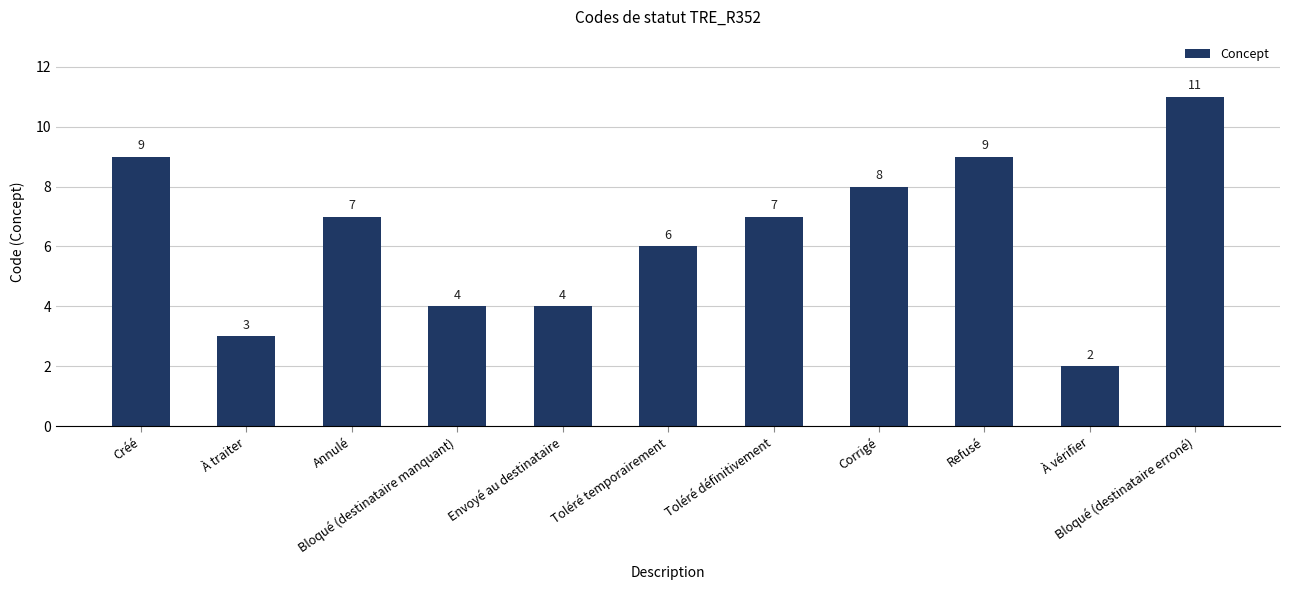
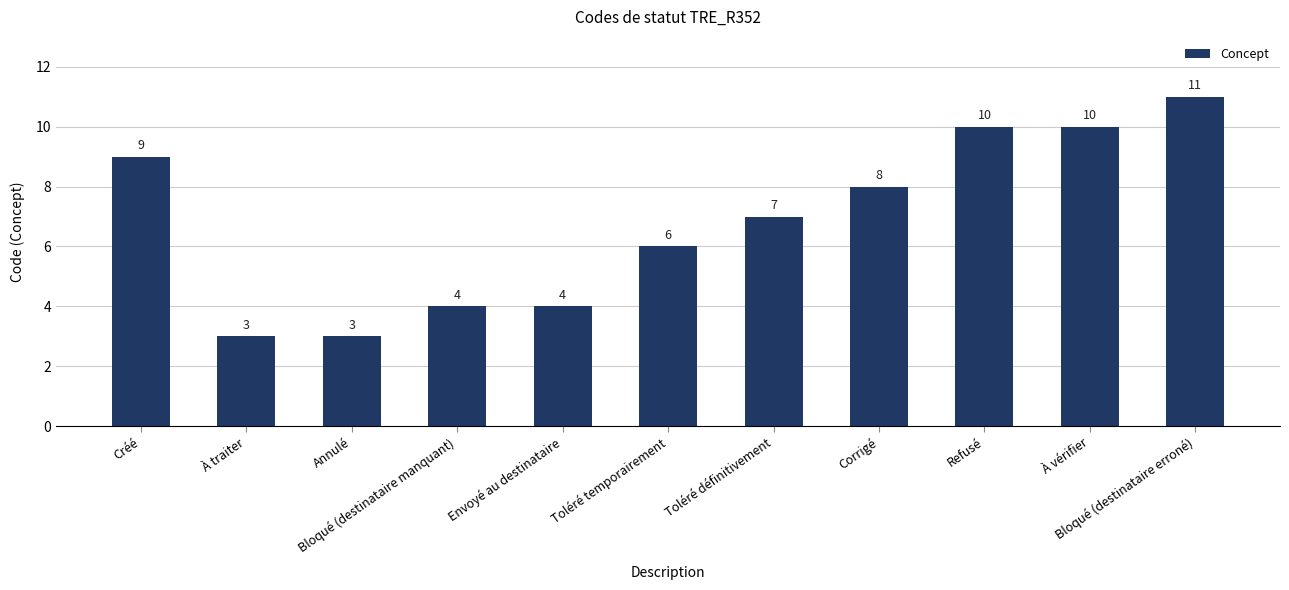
Annulé: 7 -> 3
Refusé: 9 -> 10
À vérifier: 2 -> 10
